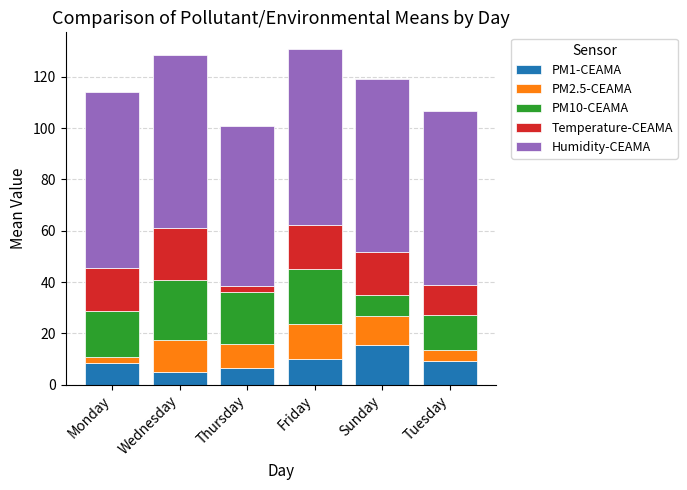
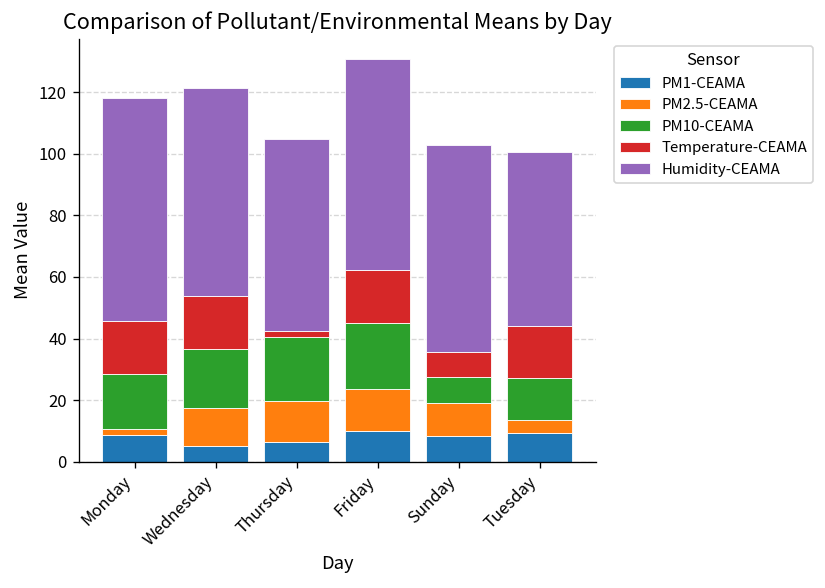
Humidity-CEAMA, Monday: 68 -> 73
PM10-CEAMA, Wednesday: 23 -> 19
Temperature-CEAMA, Wednesday: 20 -> 17
PM2.5-CEAMA, Thursday: 9 -> 13
PM1-CEAMA, Sunday: 16 -> 8
Temperature-CEAMA, Sunday: 17 -> 8
Temperature-CEAMA, Tuesday: 12 -> 17
Humidity-CEAMA, Tuesday: 68 -> 57
